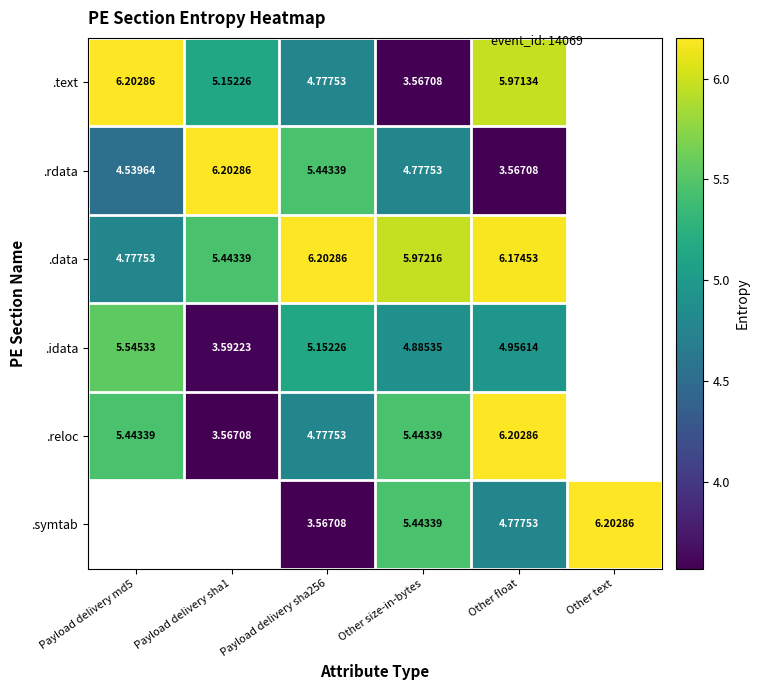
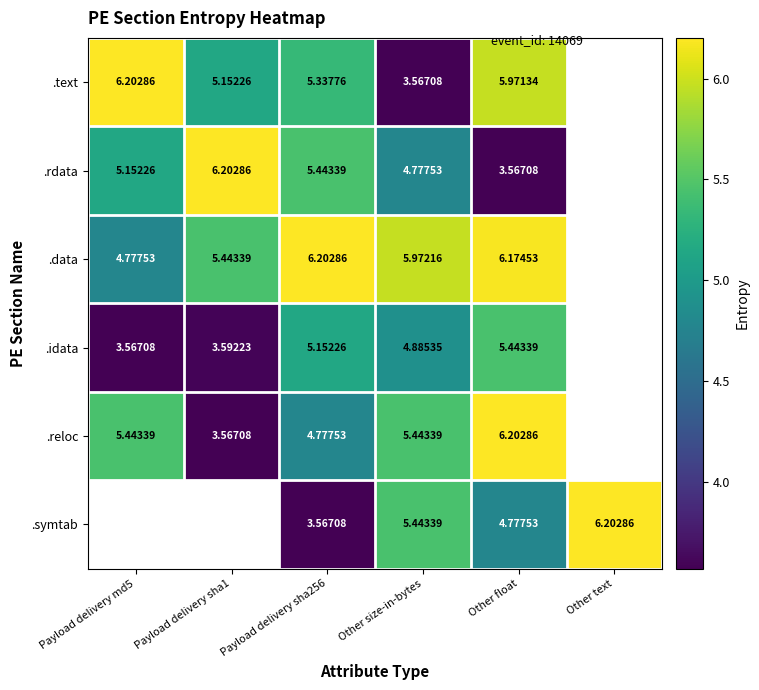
.text, Payload delivery sha256: 4.77753 -> 5.33776
.rdata, Payload delivery md5: 4.53964 -> 5.15226
.idata, Payload delivery md5: 5.54533 -> 3.56708
.idata, Other float: 4.95614 -> 5.44339
